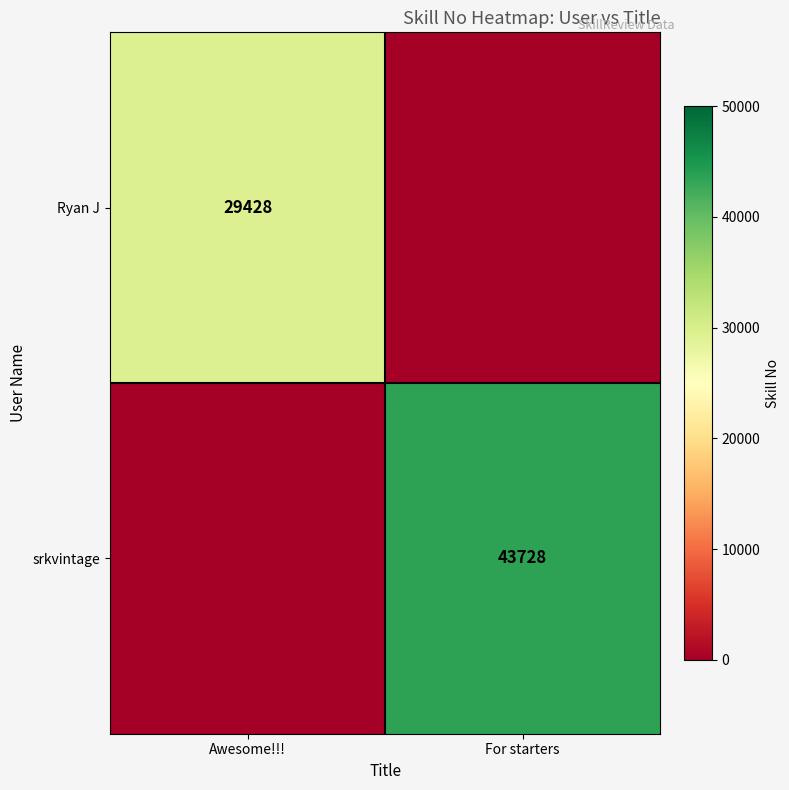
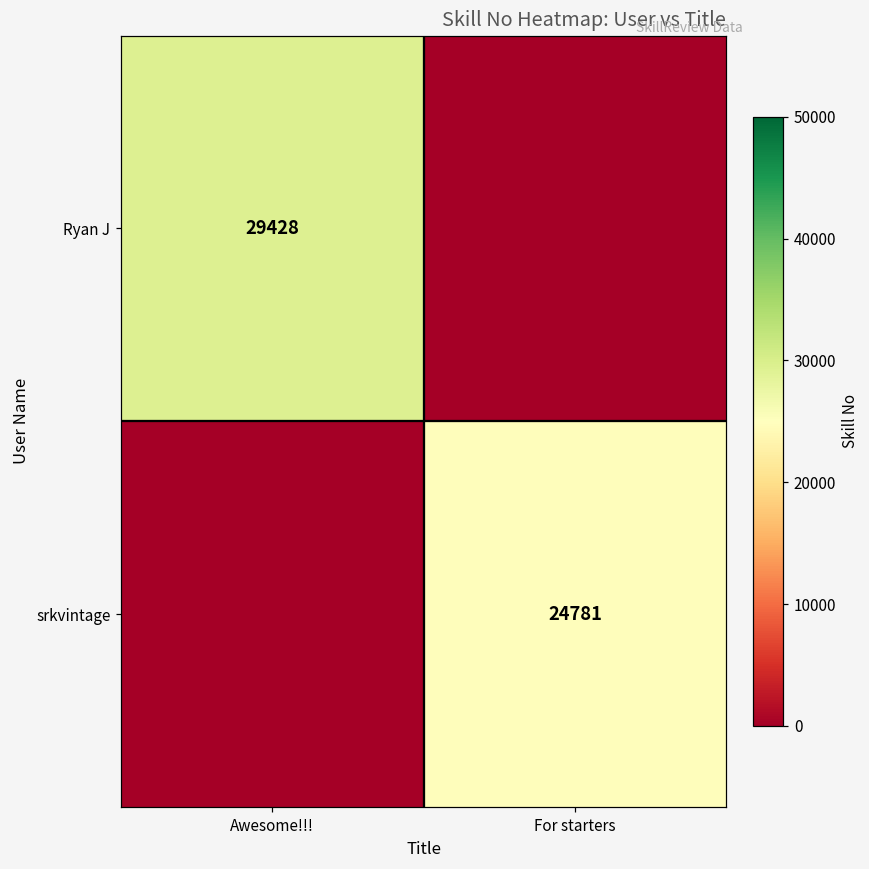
srkvintage, For starters: 43728 -> 24781
